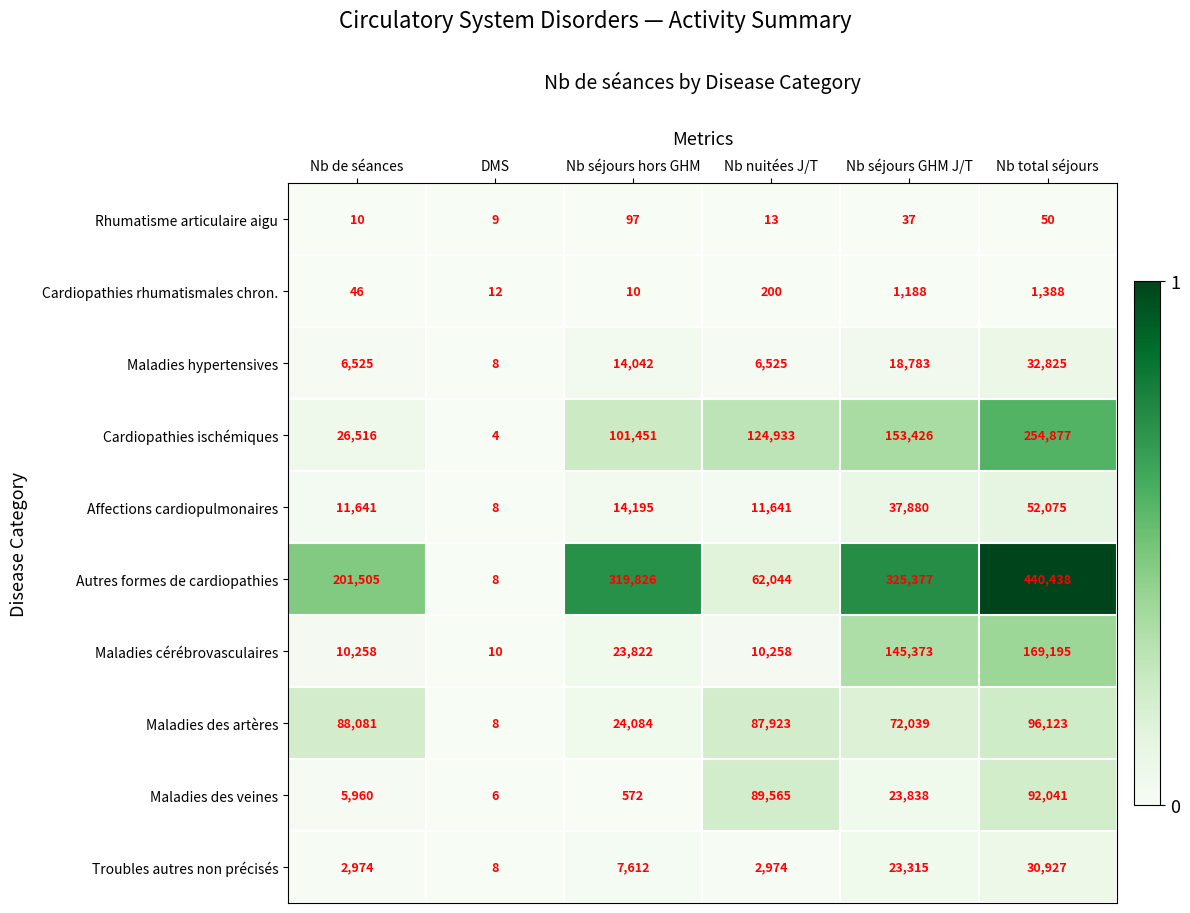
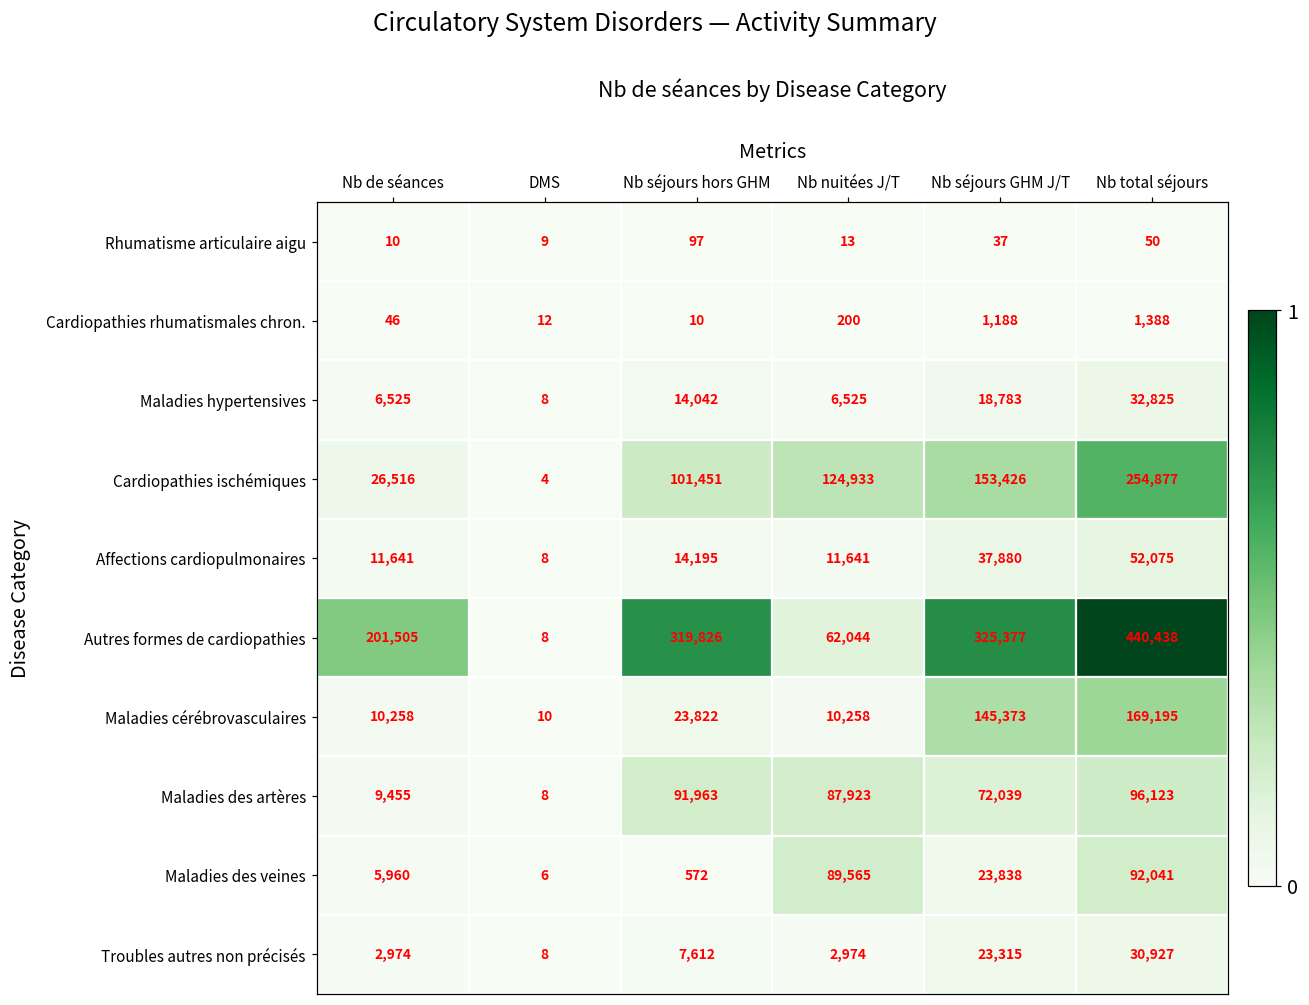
Maladies des artères, Nb de séances: 88,081 -> 9,455
Maladies des artères, Nb séjours hors GHM: 24,084 -> 91,963
